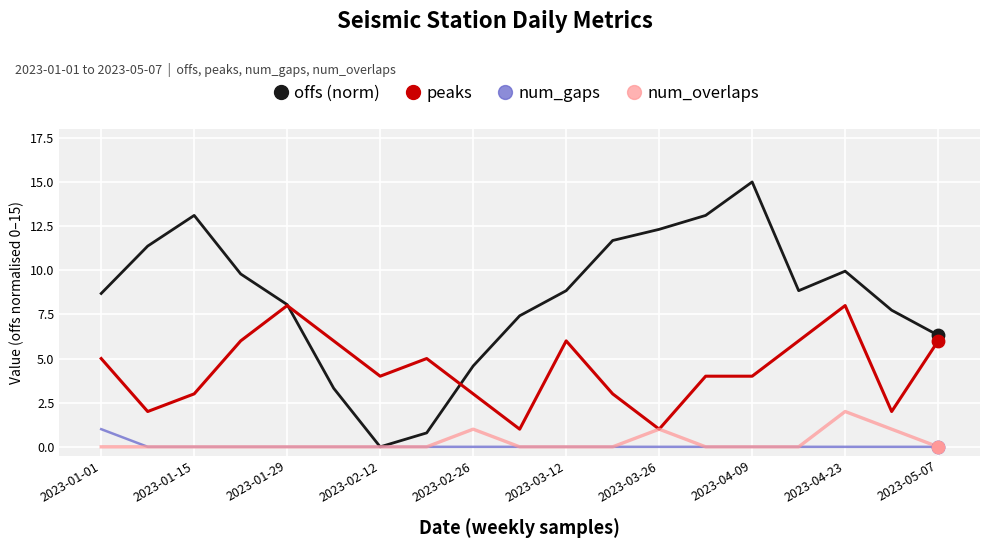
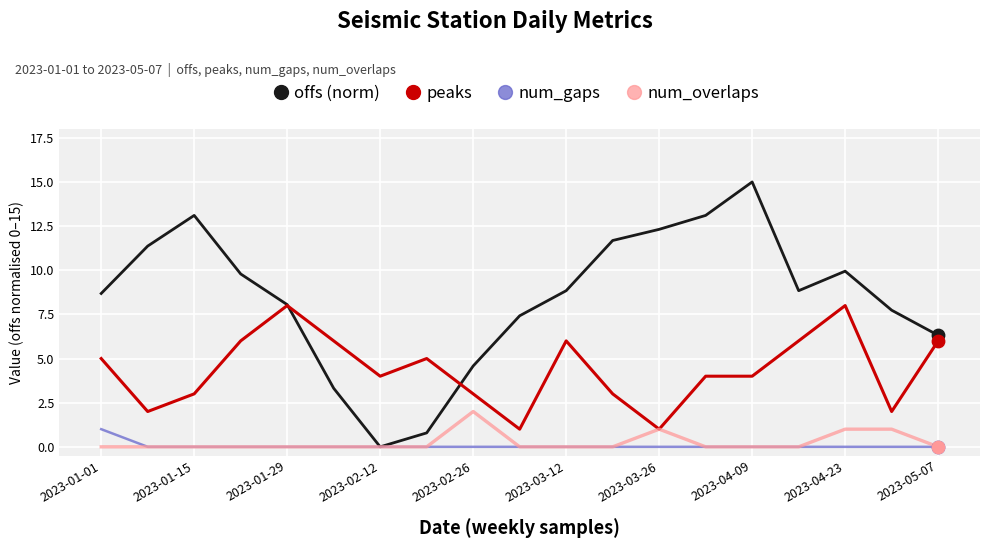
num_overlaps, 2023-02-26: 1 -> 2
num_overlaps, 2023-04-23: 2 -> 1
